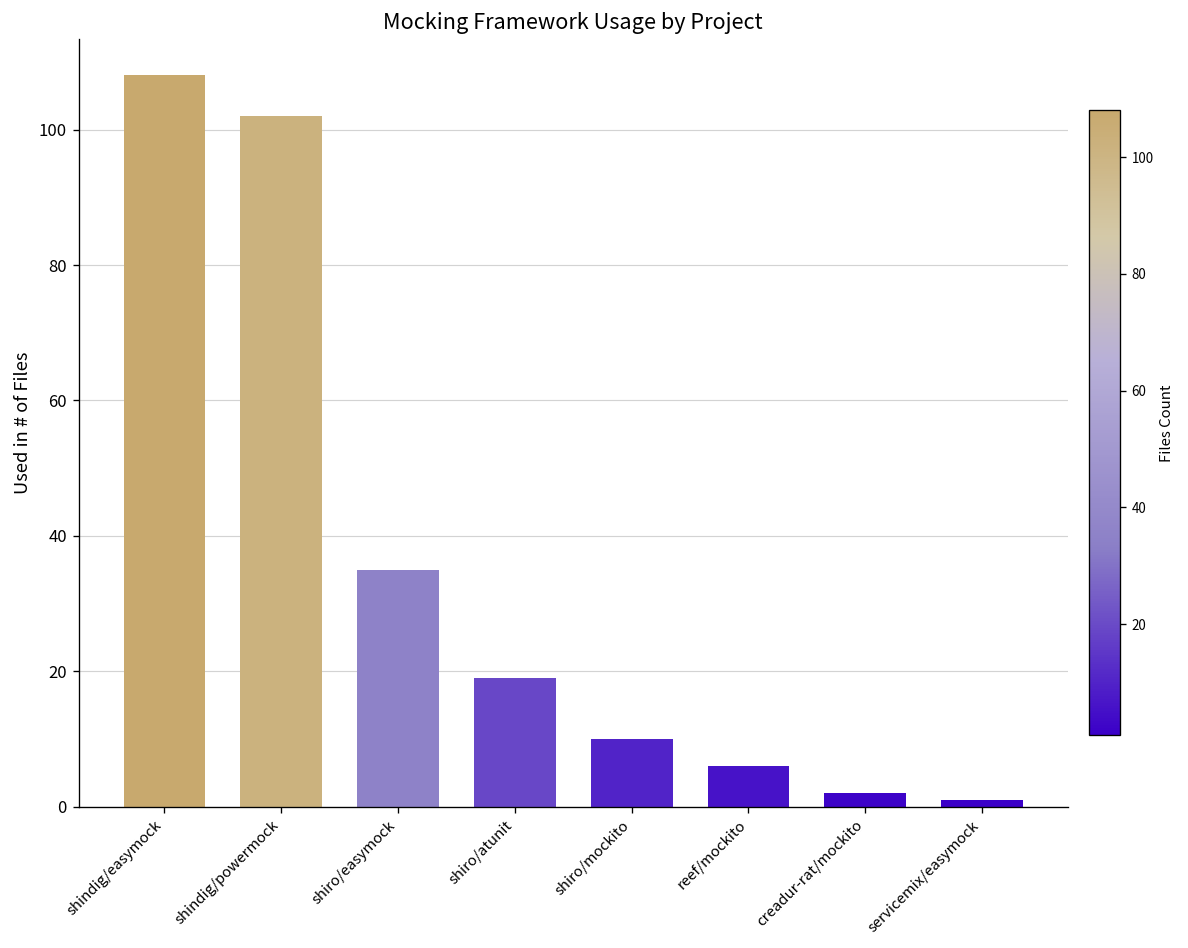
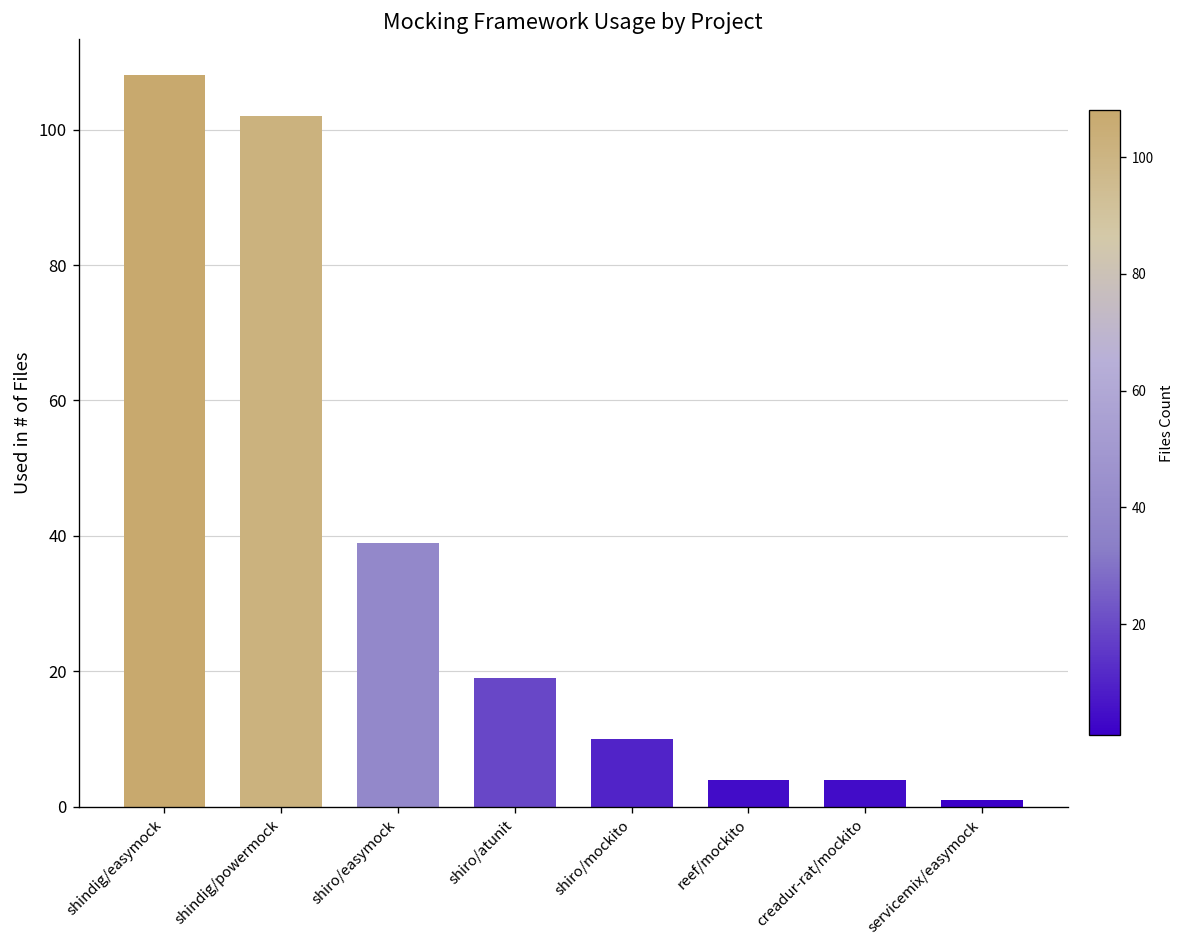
shiro/easymock: 35 -> 39
reef/mockito: 6 -> 4
creadur-rat/mockito: 2 -> 4
